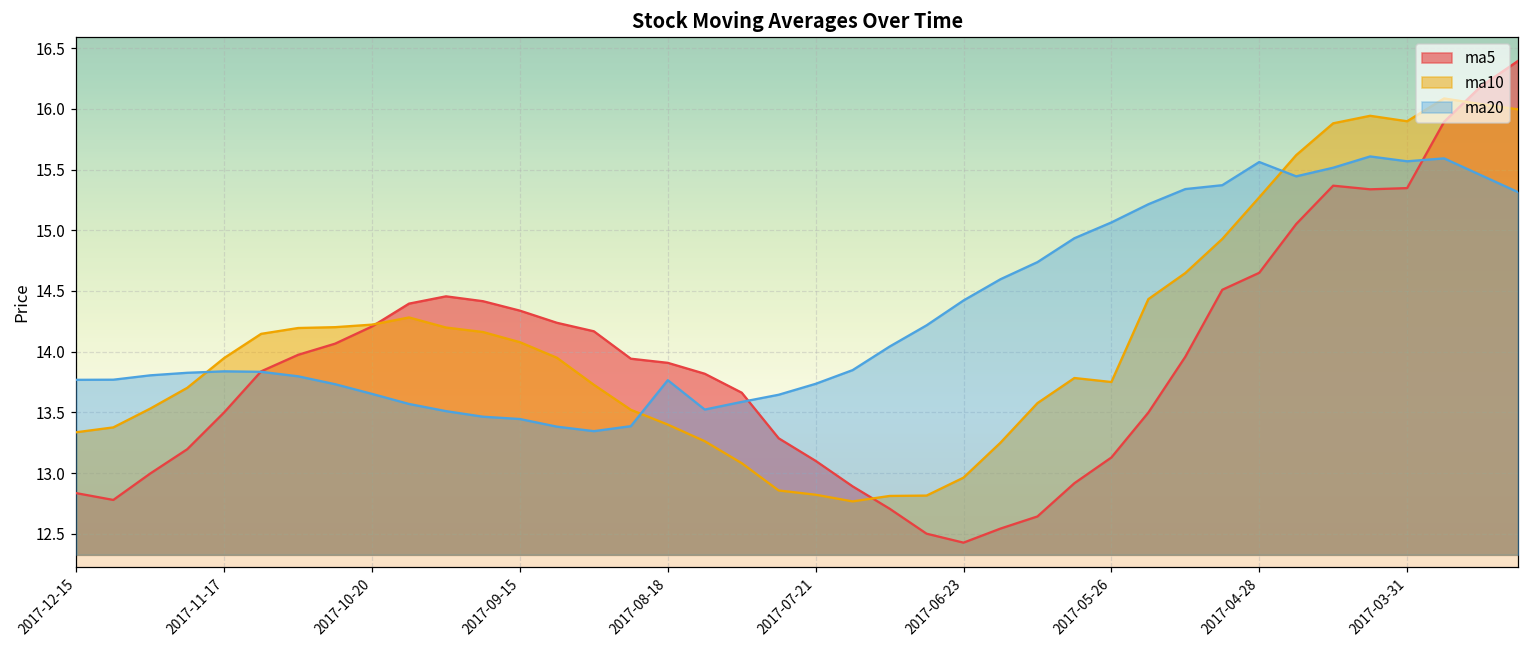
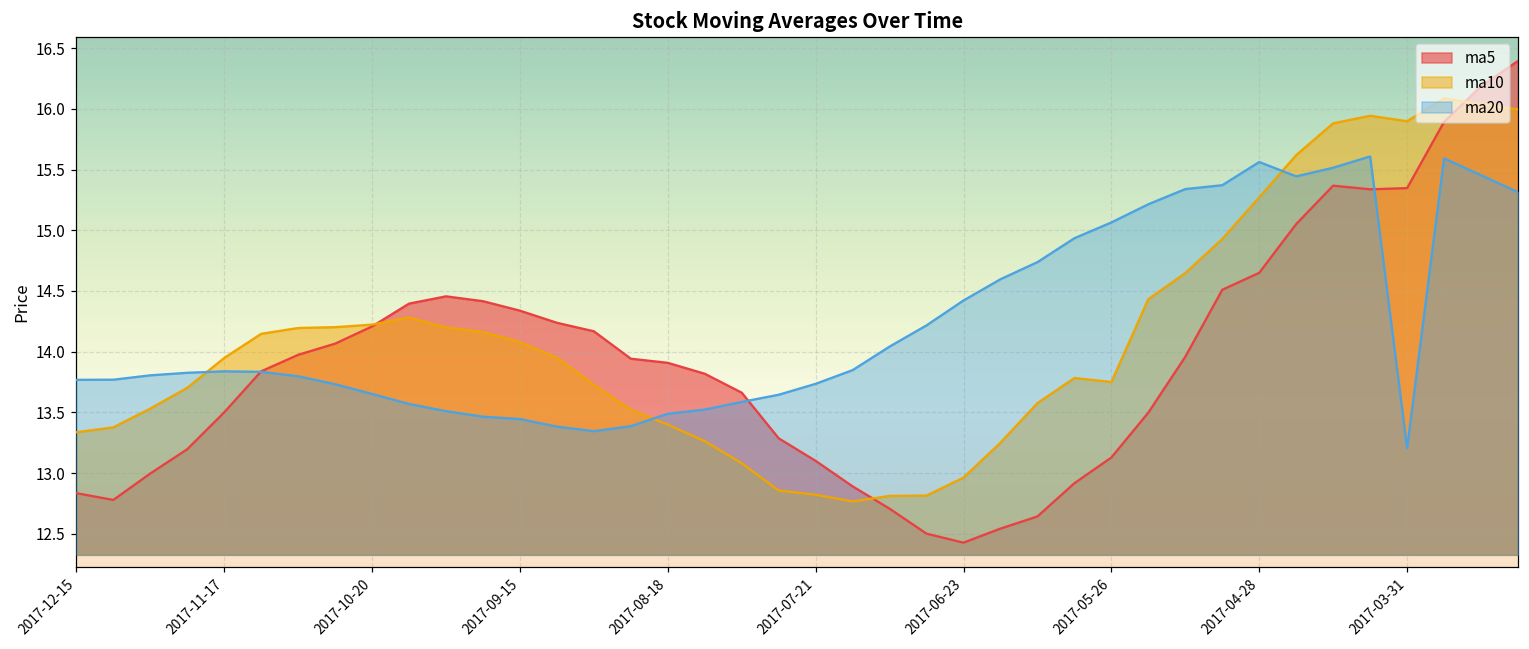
ma20, 2017-08-18: 13.77 -> 13.49
ma20, 2017-03-31: 15.57 -> 13.21
